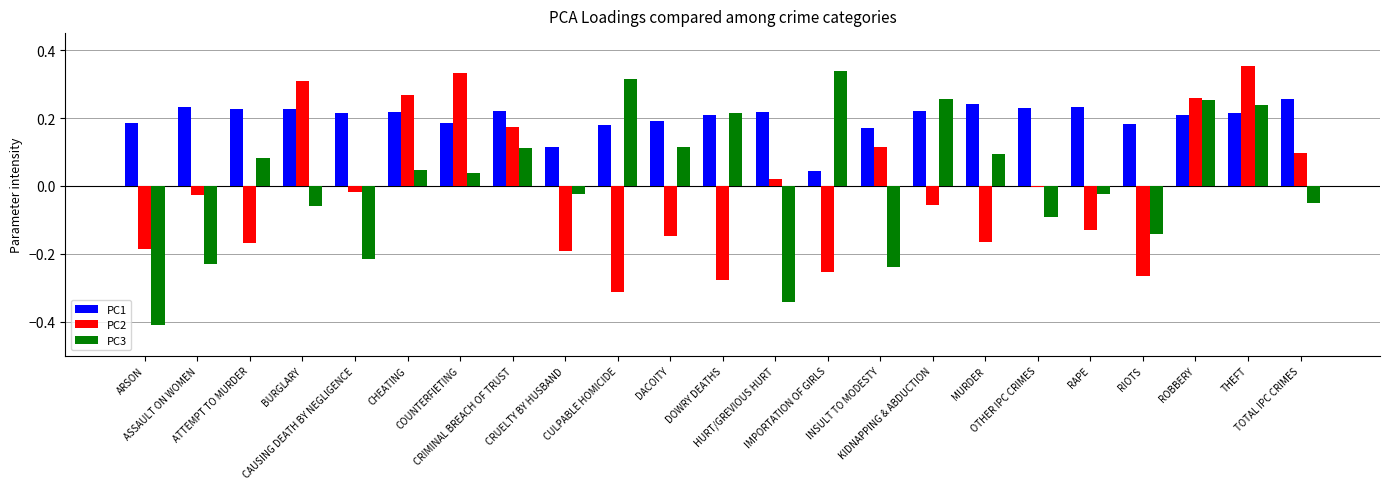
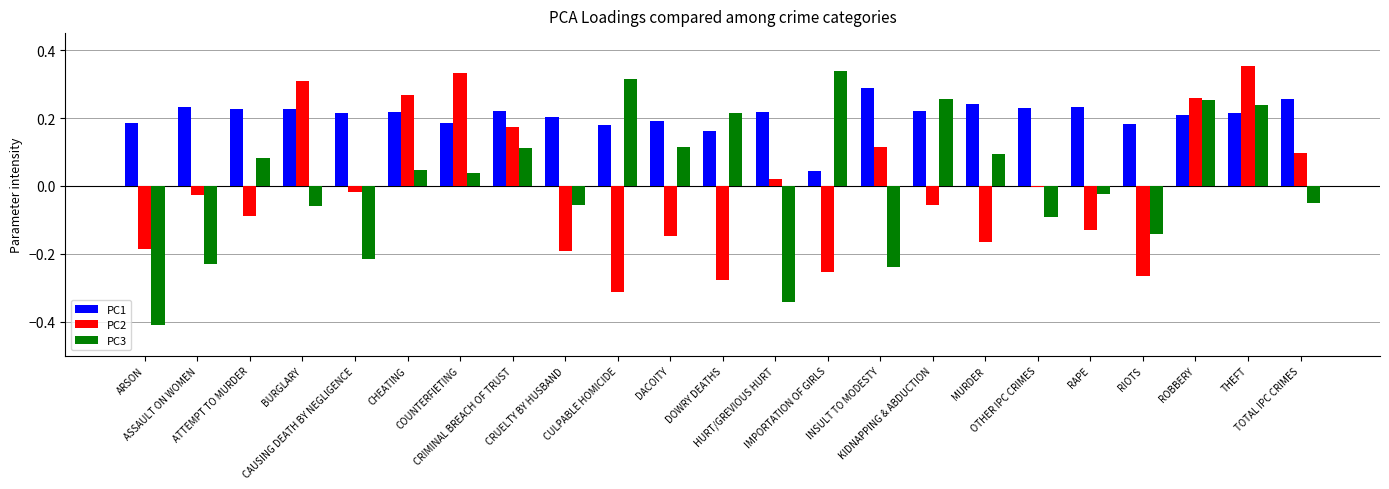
PC2, ATTEMPT TO MURDER: -0.17 -> -0.09
PC1, CRUELTY BY HUSBAND: 0.11 -> 0.20
PC3, CRUELTY BY HUSBAND: -0.03 -> -0.06
PC1, DOWRY DEATHS: 0.21 -> 0.16
PC1, INSULT TO MODESTY: 0.17 -> 0.29
